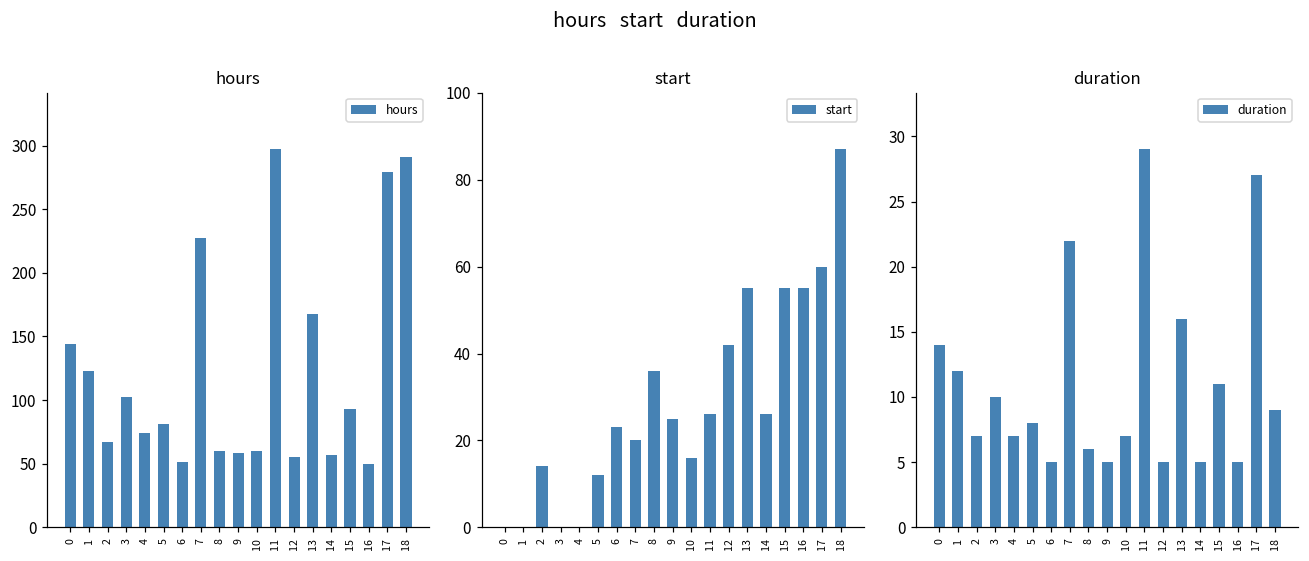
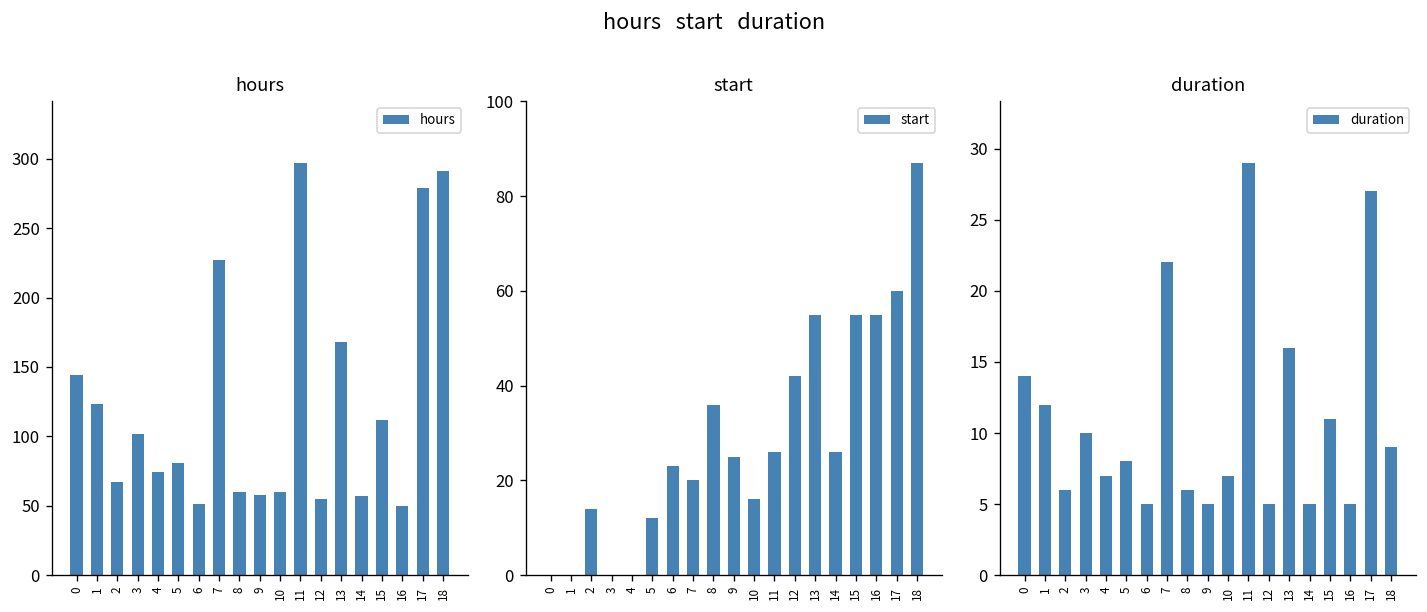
hours, 15: 93 -> 112
duration, 2: 7 -> 6
